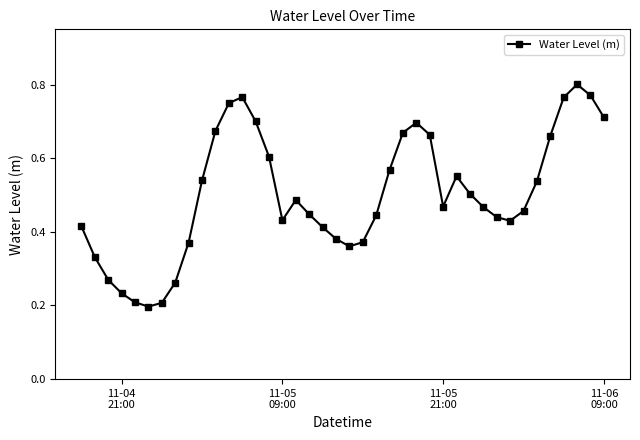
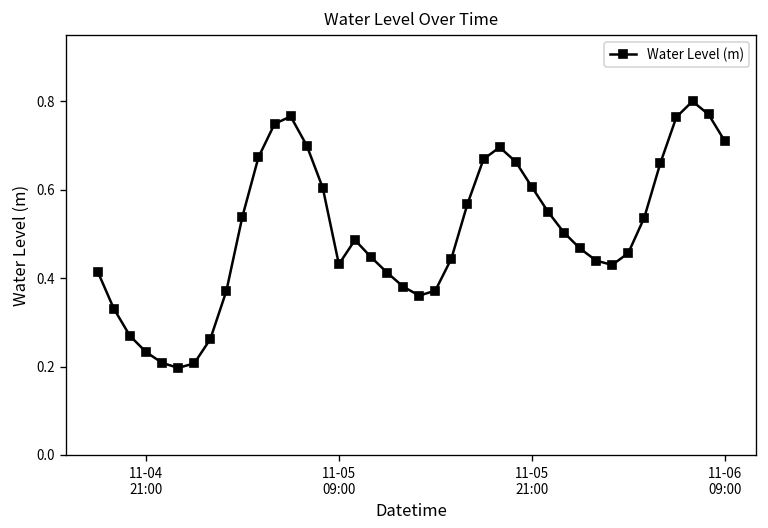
11-05 21:00: 0.47 -> 0.61
